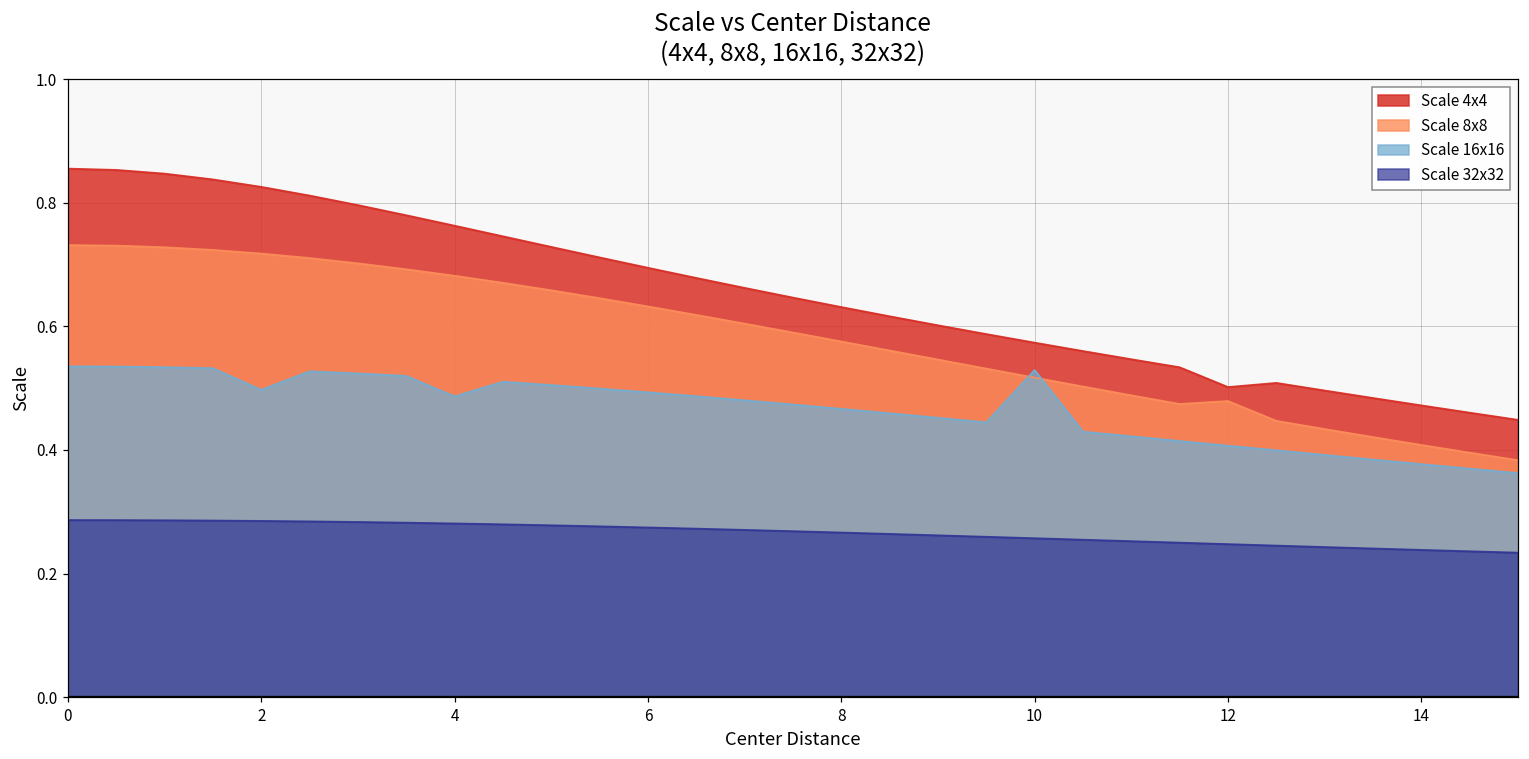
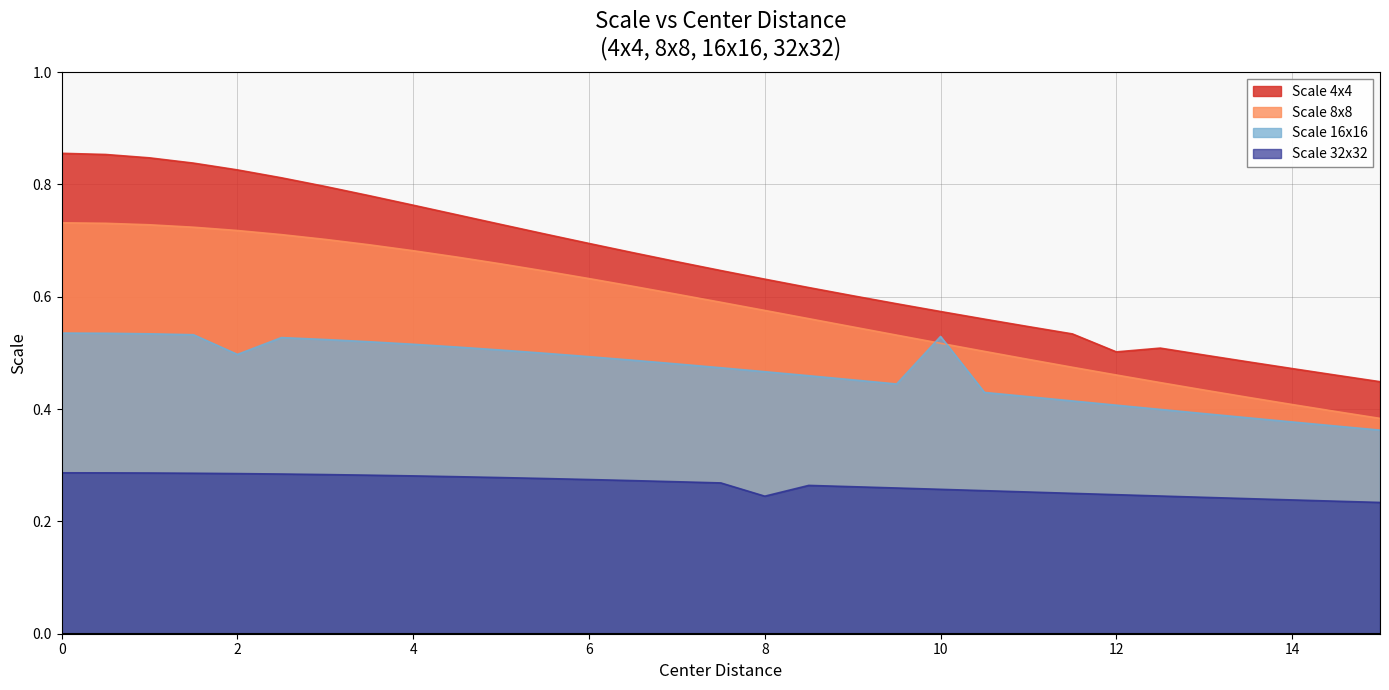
Scale 16x16, 4: 0.49 -> 0.52
Scale 32x32, 8: 0.27 -> 0.24
Scale 8x8, 12: 0.48 -> 0.46
